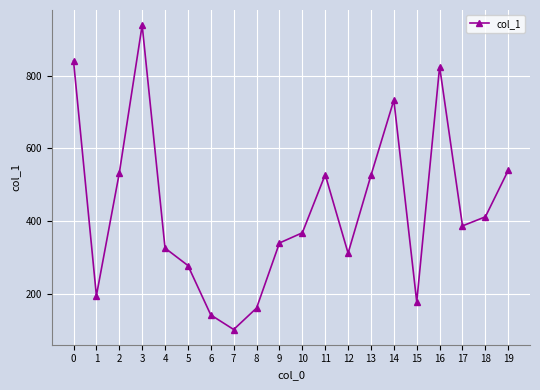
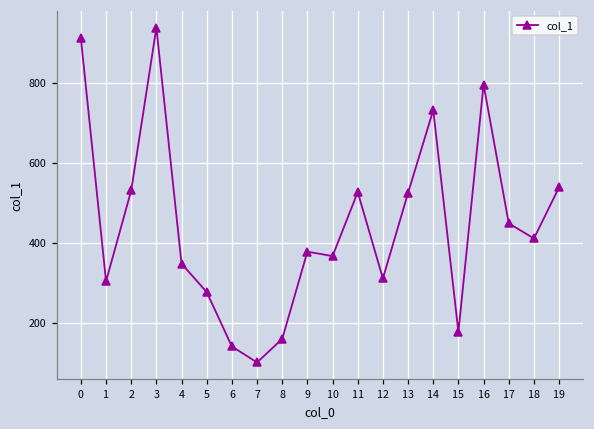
0: 840 -> 910
1: 200 -> 310
4: 330 -> 350
9: 340 -> 380
16: 830 -> 800
17: 390 -> 450
